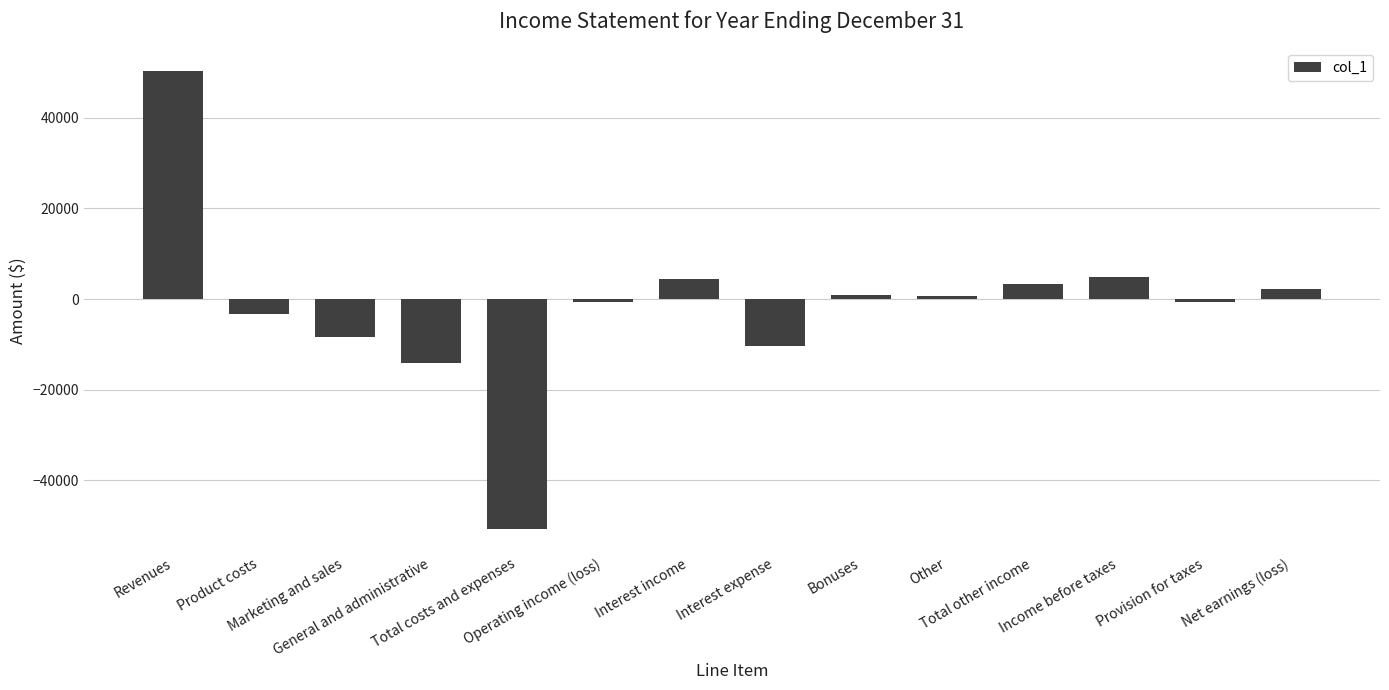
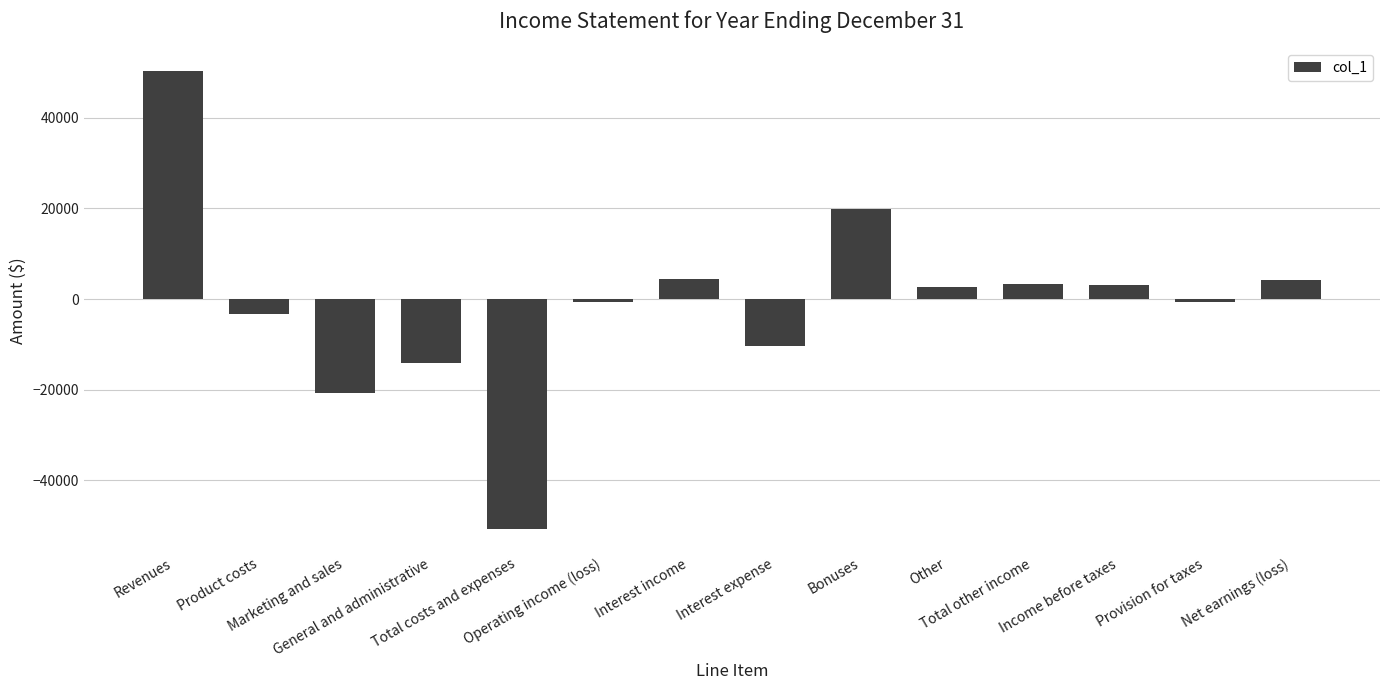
Marketing and sales: -8000 -> -21000
Bonuses: 1000 -> 20000
Other: 1000 -> 3000
Income before taxes: 5000 -> 3000
Net earnings (loss): 2000 -> 4000
